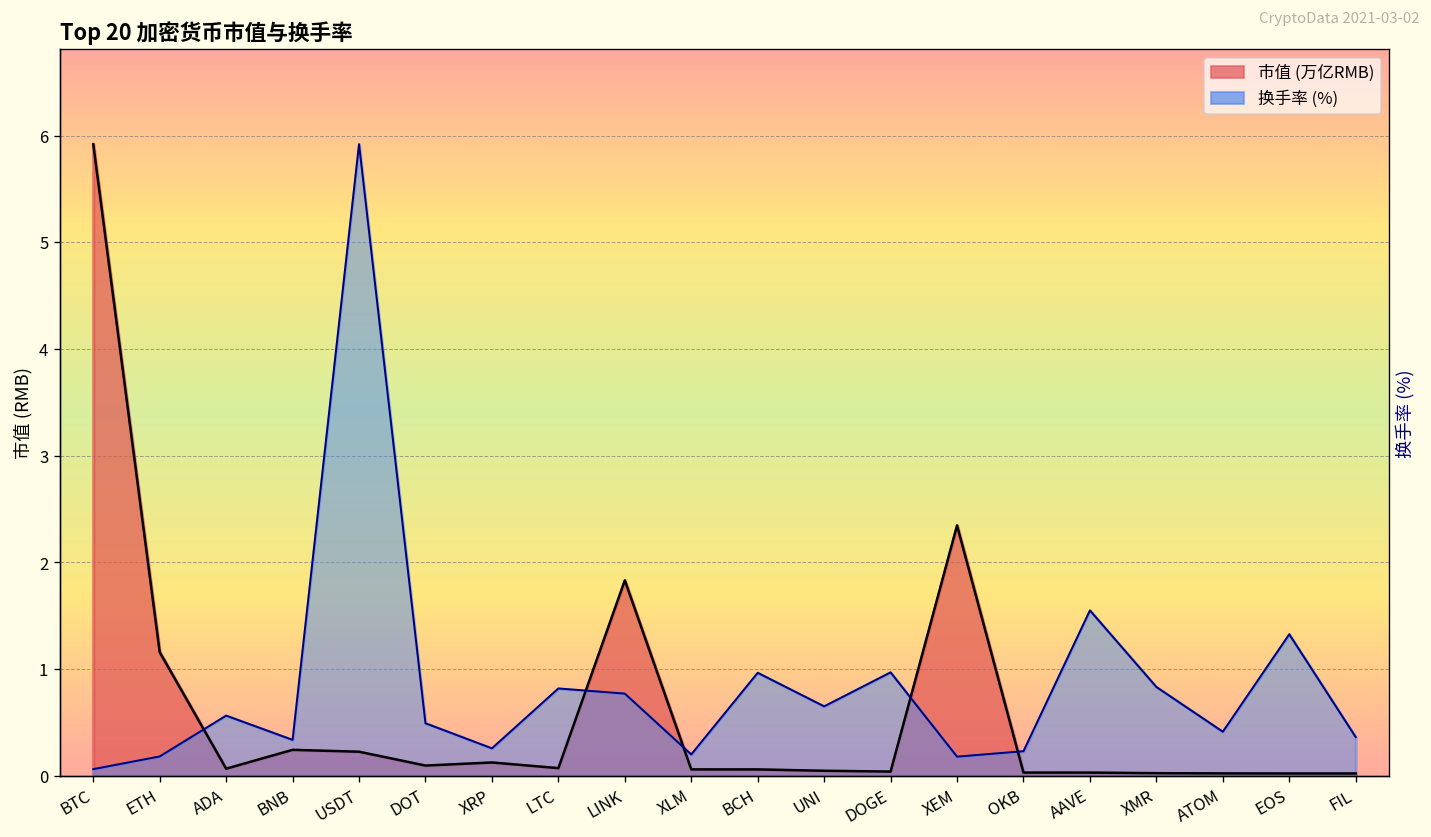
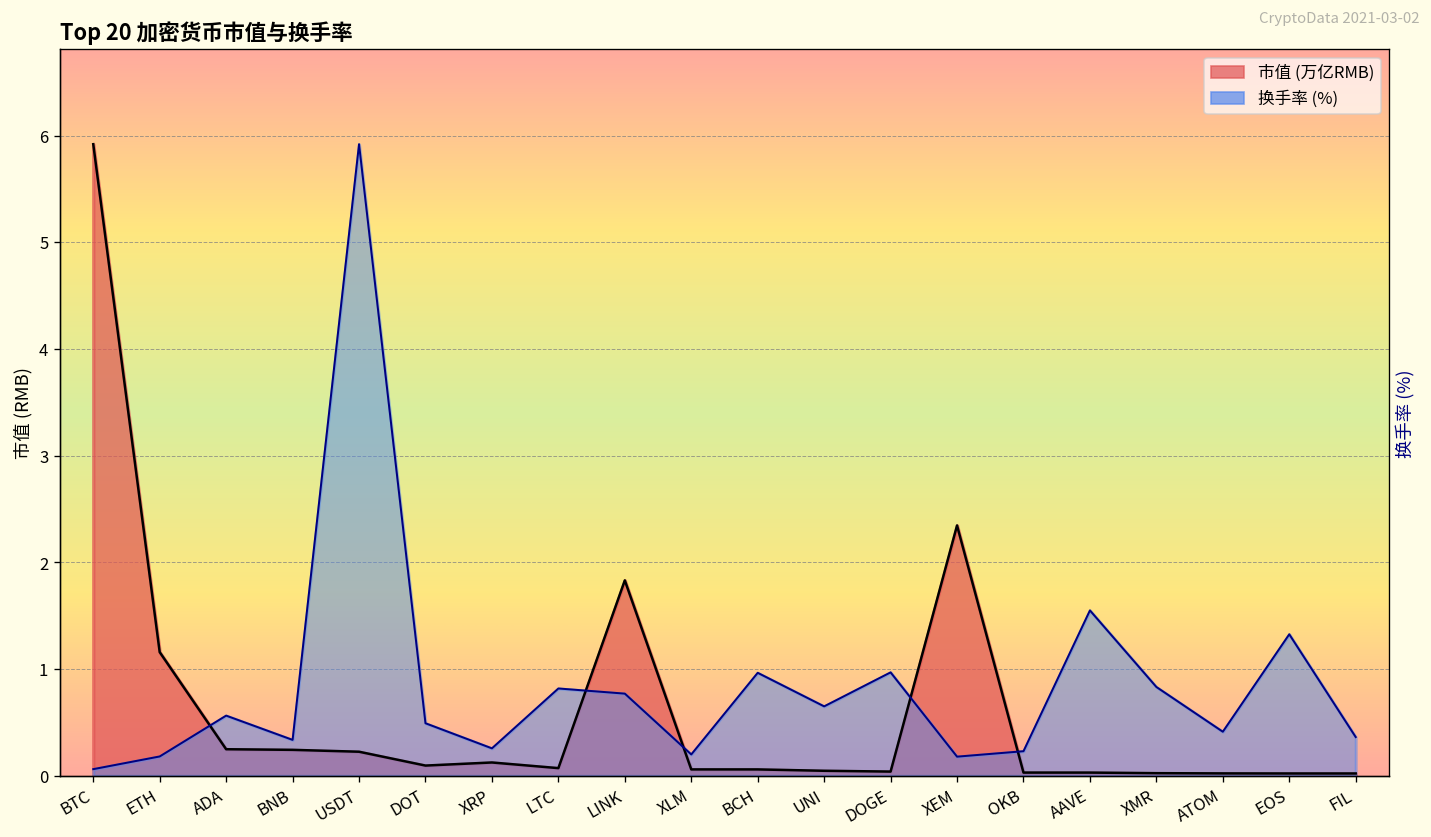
市值 (万亿RMB), ADA: 0.1 -> 0.2
